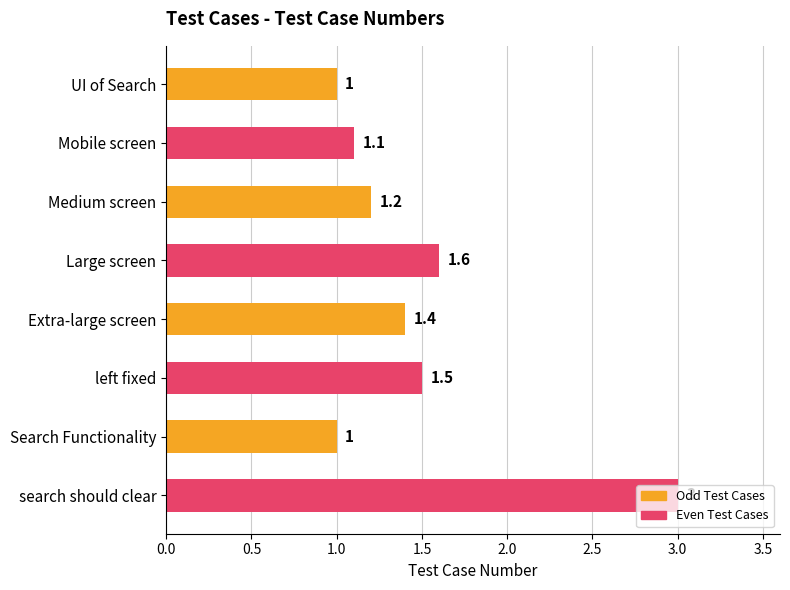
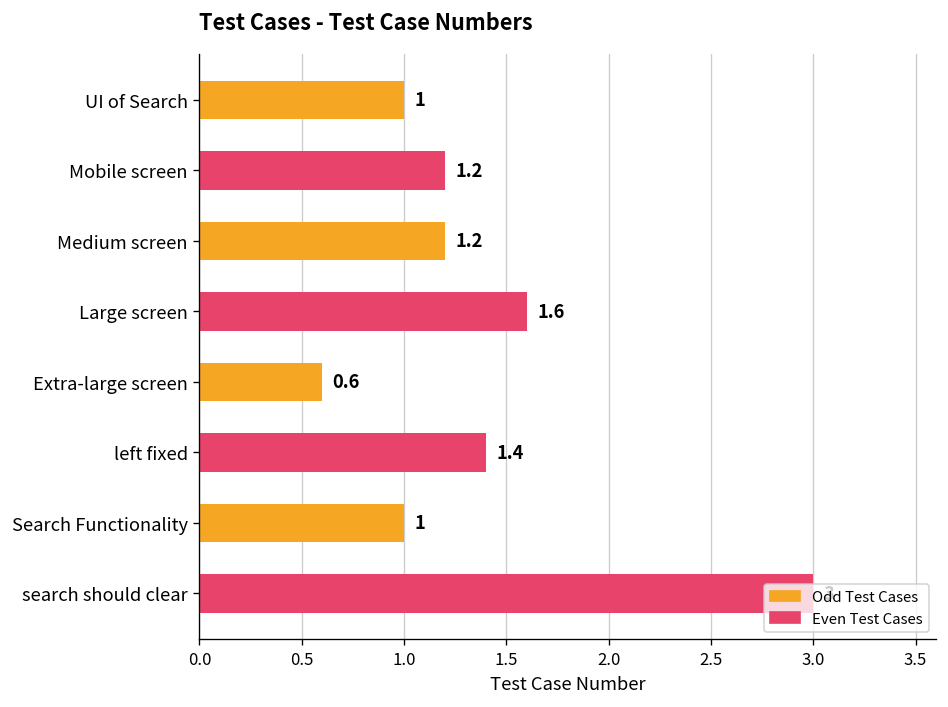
Mobile screen: 1.1 -> 1.2
Extra-large screen: 1.4 -> 0.6
left fixed: 1.5 -> 1.4
